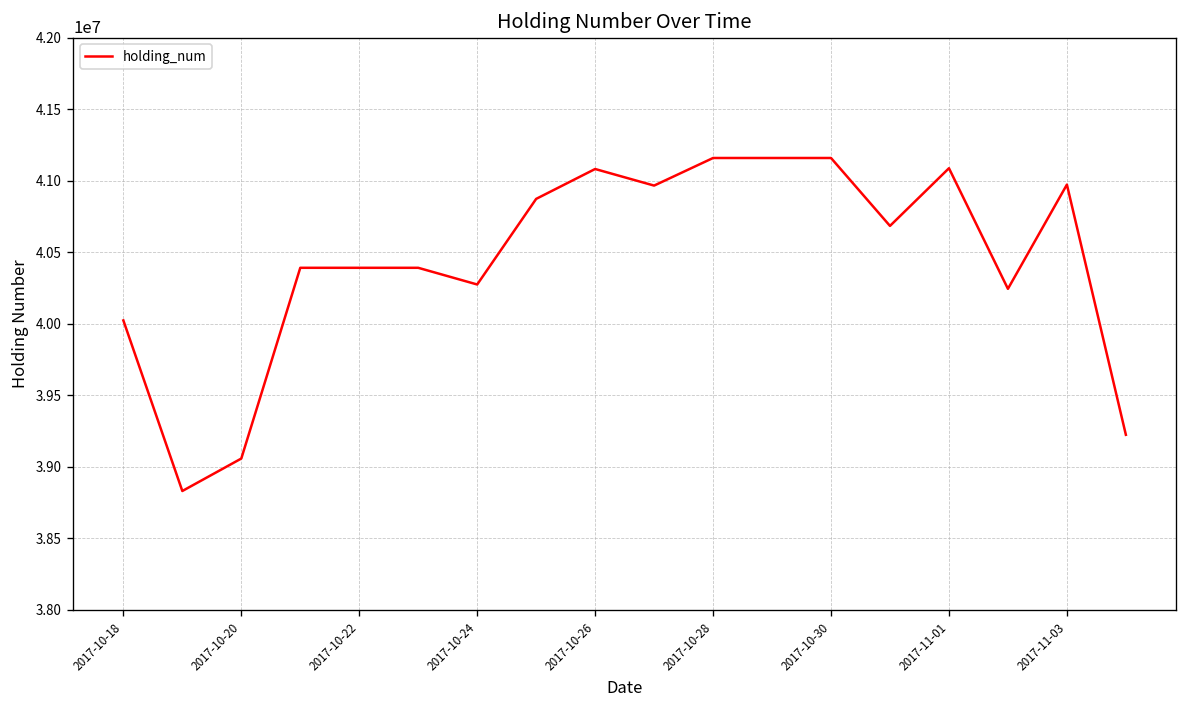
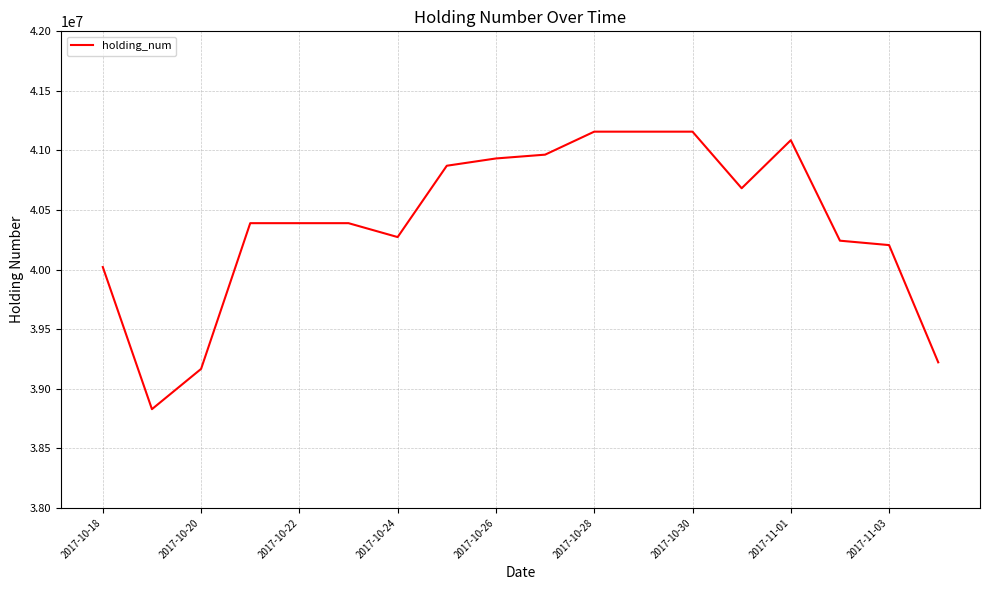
2017-10-20: 39060000 -> 39170000
2017-10-26: 41080000 -> 40930000
2017-11-03: 40970000 -> 40210000
